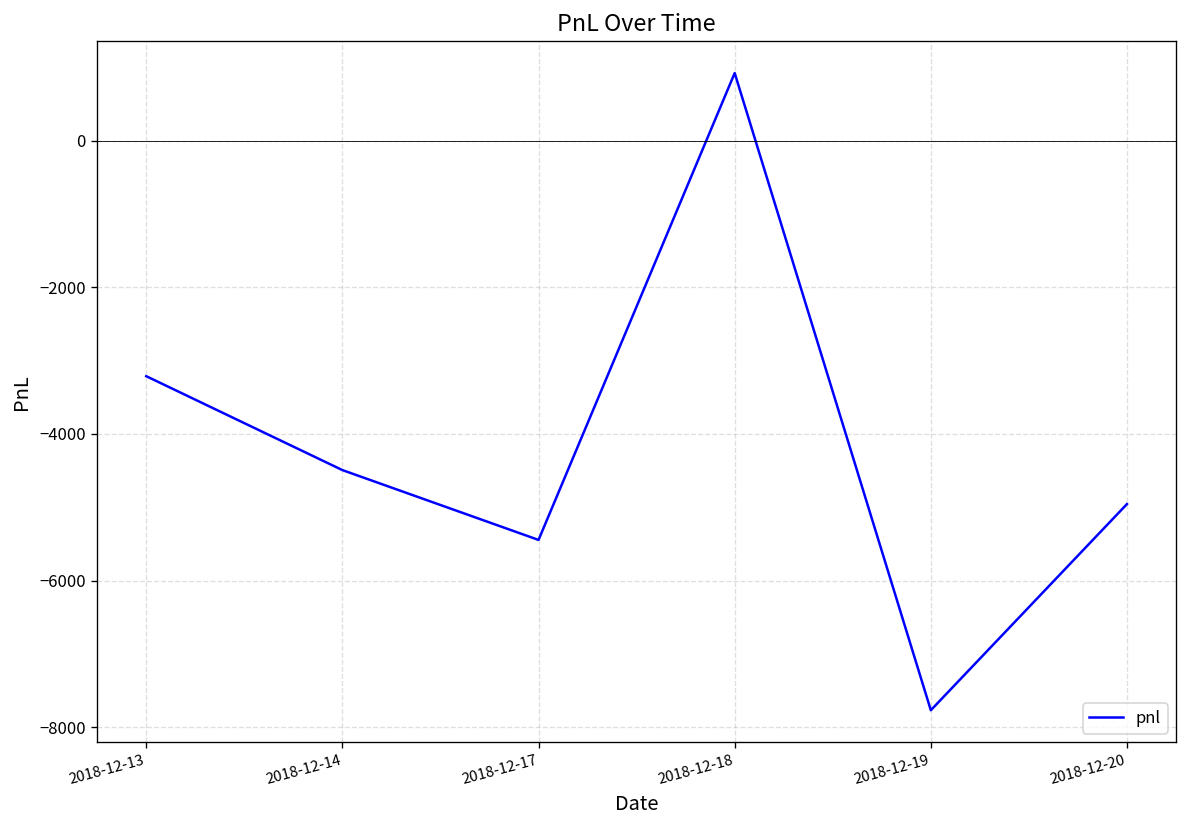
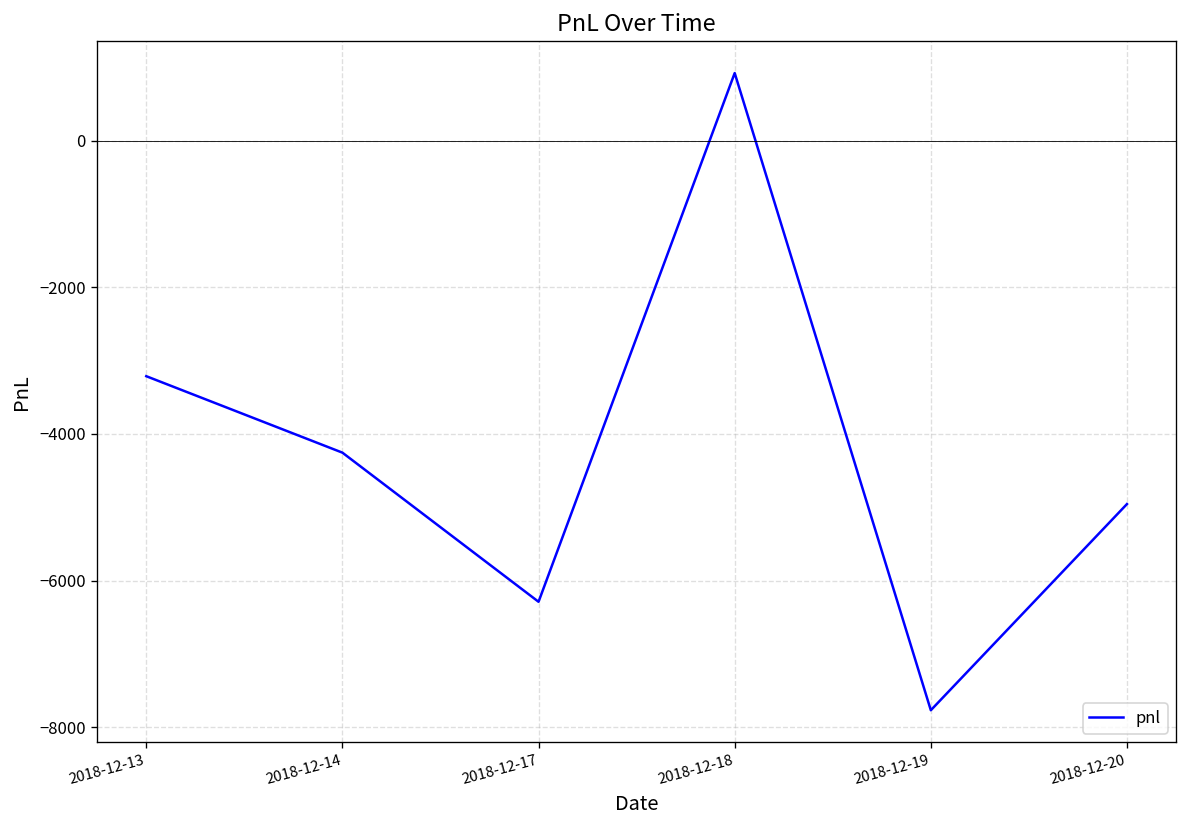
2018-12-14: -4500 -> -4300
2018-12-17: -5400 -> -6300
